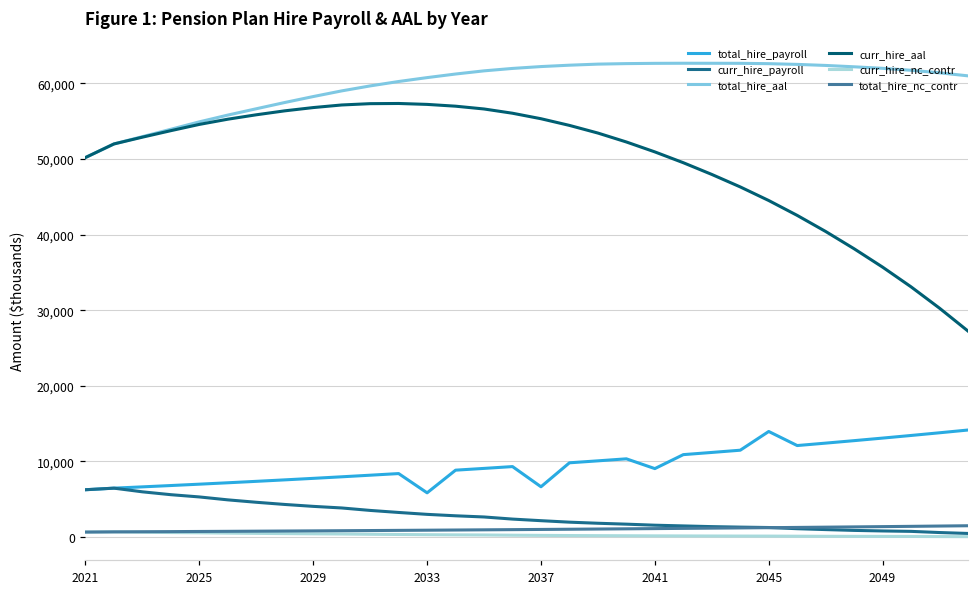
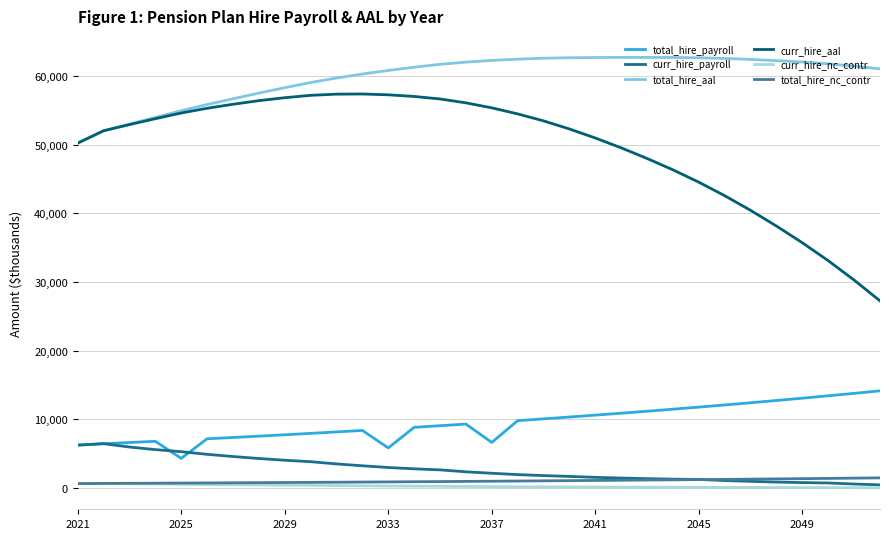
total_hire_payroll, 2025: 7,000 -> 4,000
total_hire_payroll, 2041: 9,000 -> 11,000
total_hire_payroll, 2045: 14,000 -> 12,000
